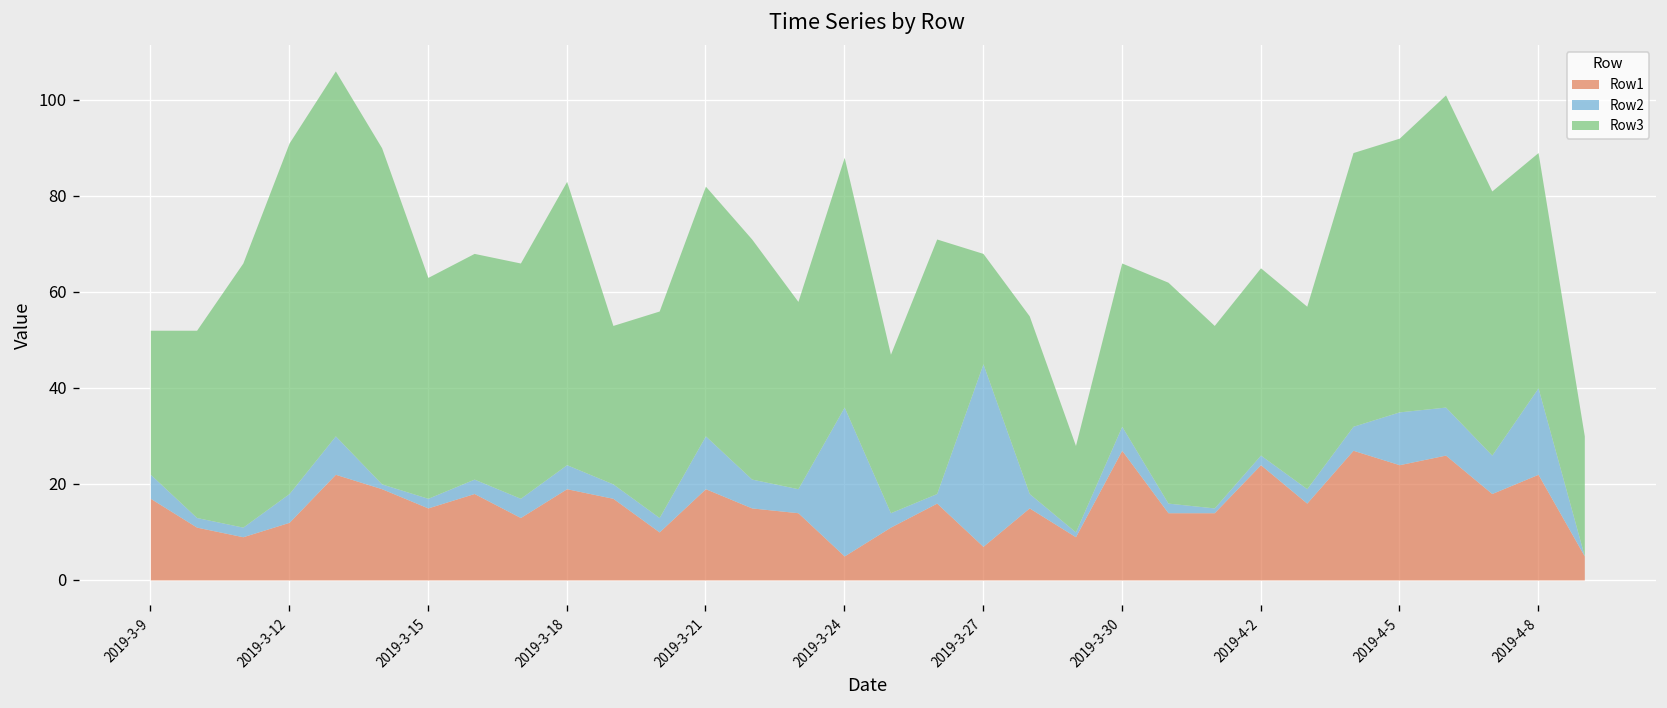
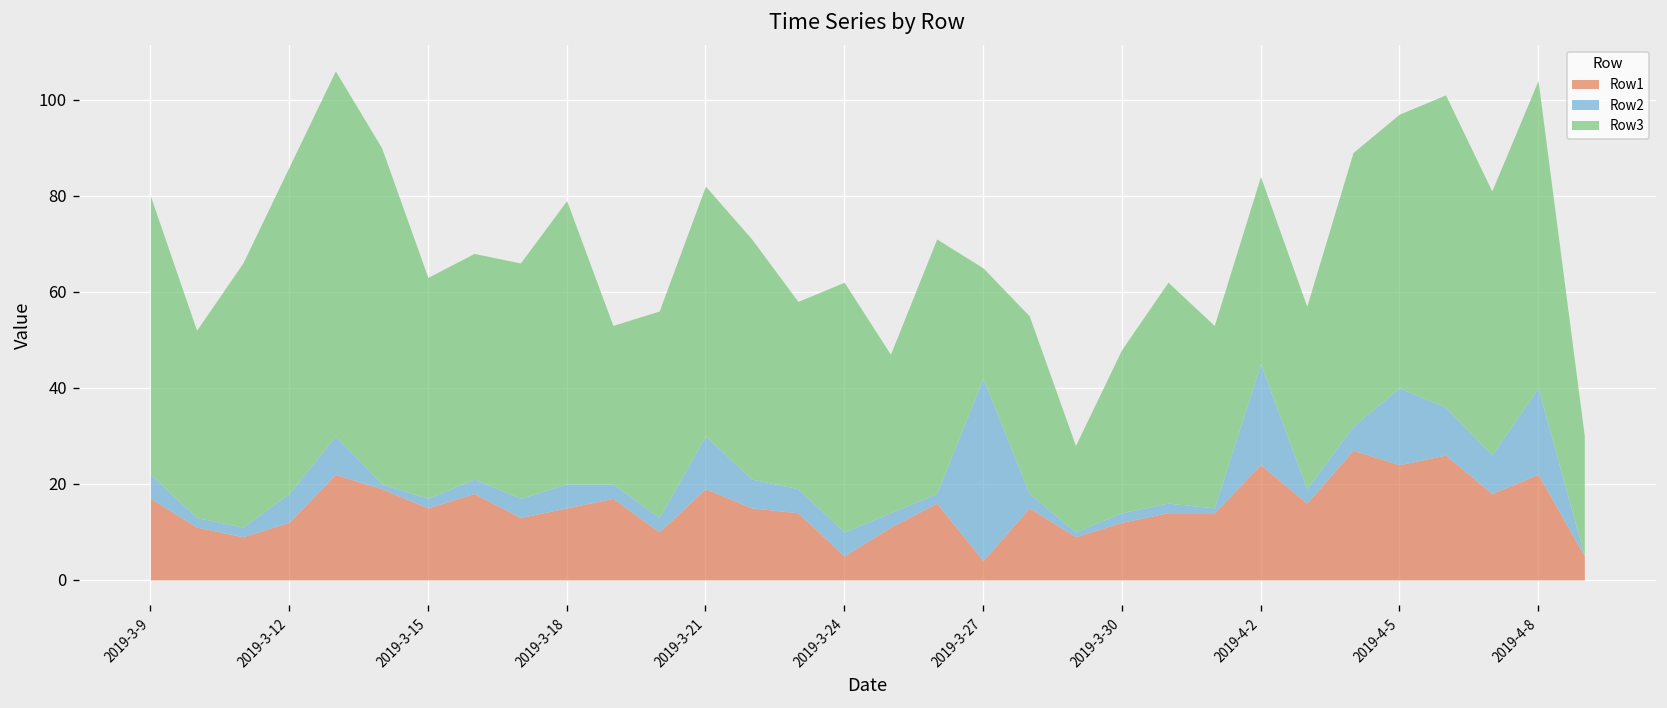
Row3, 2019-3-9: 30 -> 58
Row3, 2019-3-12: 73 -> 68
Row1, 2019-3-18: 19 -> 15
Row2, 2019-3-24: 31 -> 5
Row1, 2019-3-27: 7 -> 4
Row1, 2019-3-30: 27 -> 12
Row2, 2019-3-30: 5 -> 2
Row2, 2019-4-2: 2 -> 21
Row2, 2019-4-5: 11 -> 16
Row3, 2019-4-8: 49 -> 64
